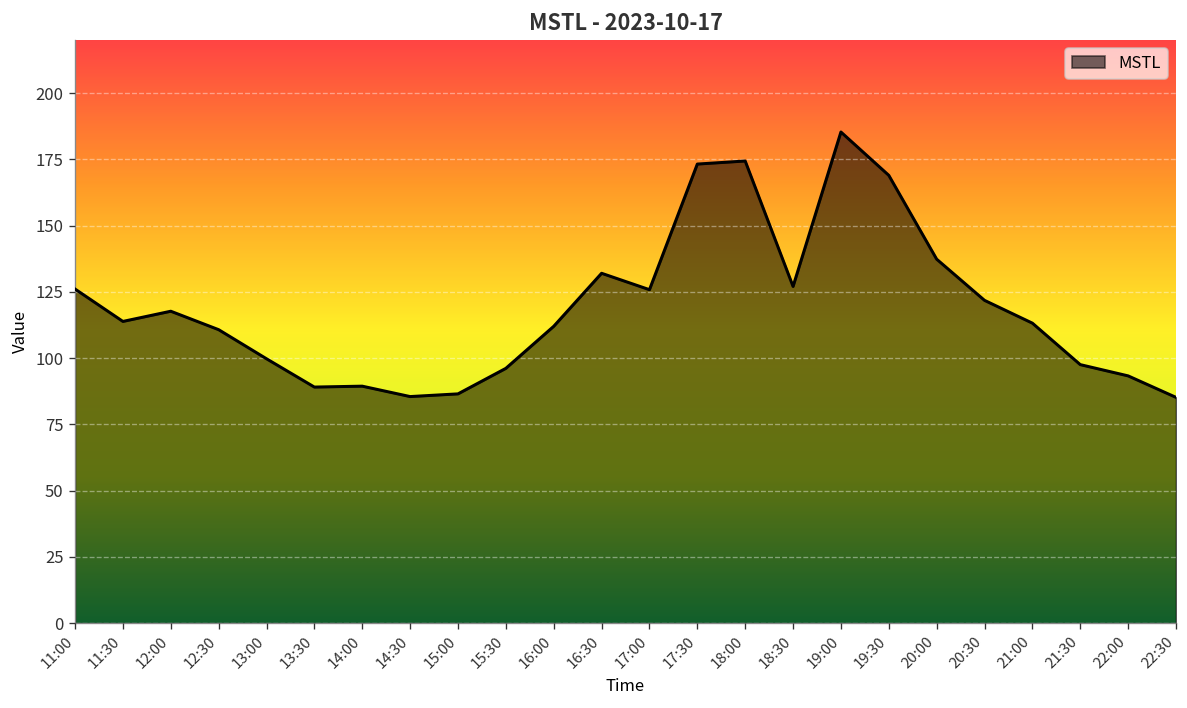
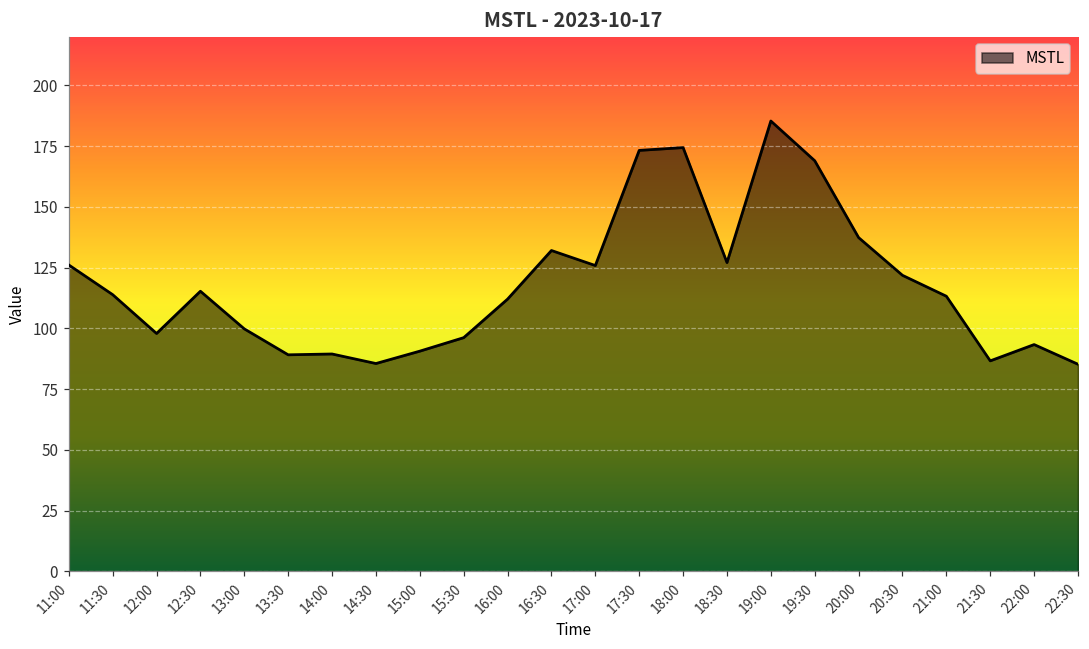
12:00: 118 -> 98
12:30: 111 -> 115
15:00: 87 -> 91
21:30: 98 -> 87
